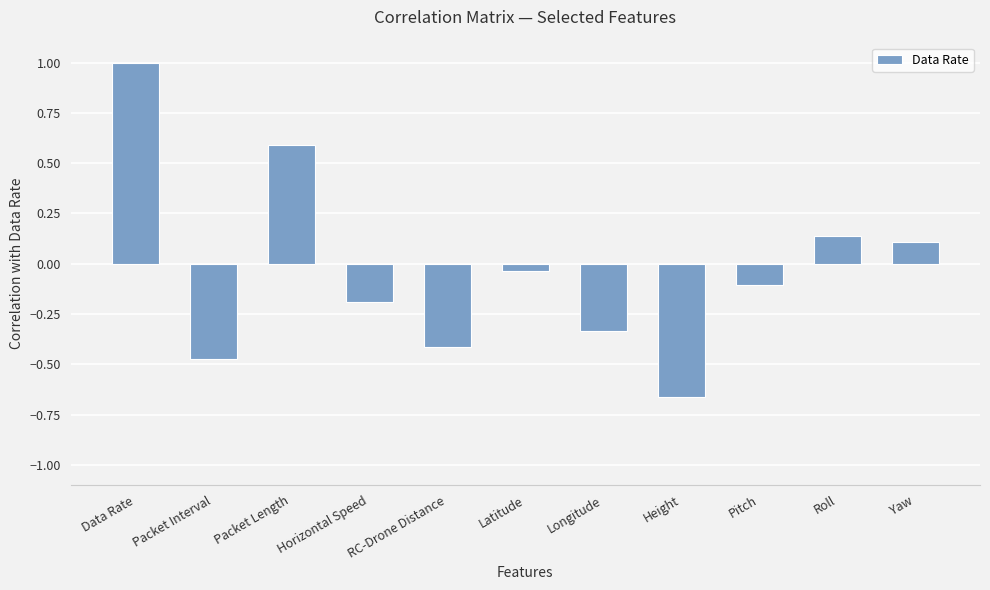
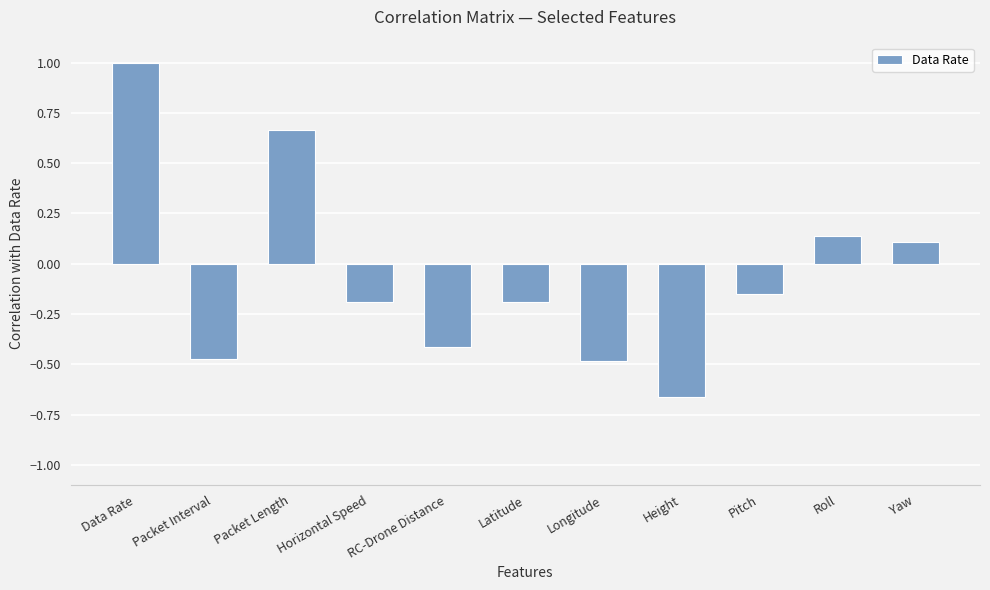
Packet Length: 0.59 -> 0.66
Latitude: -0.04 -> -0.19
Longitude: -0.33 -> -0.48
Pitch: -0.11 -> -0.15
